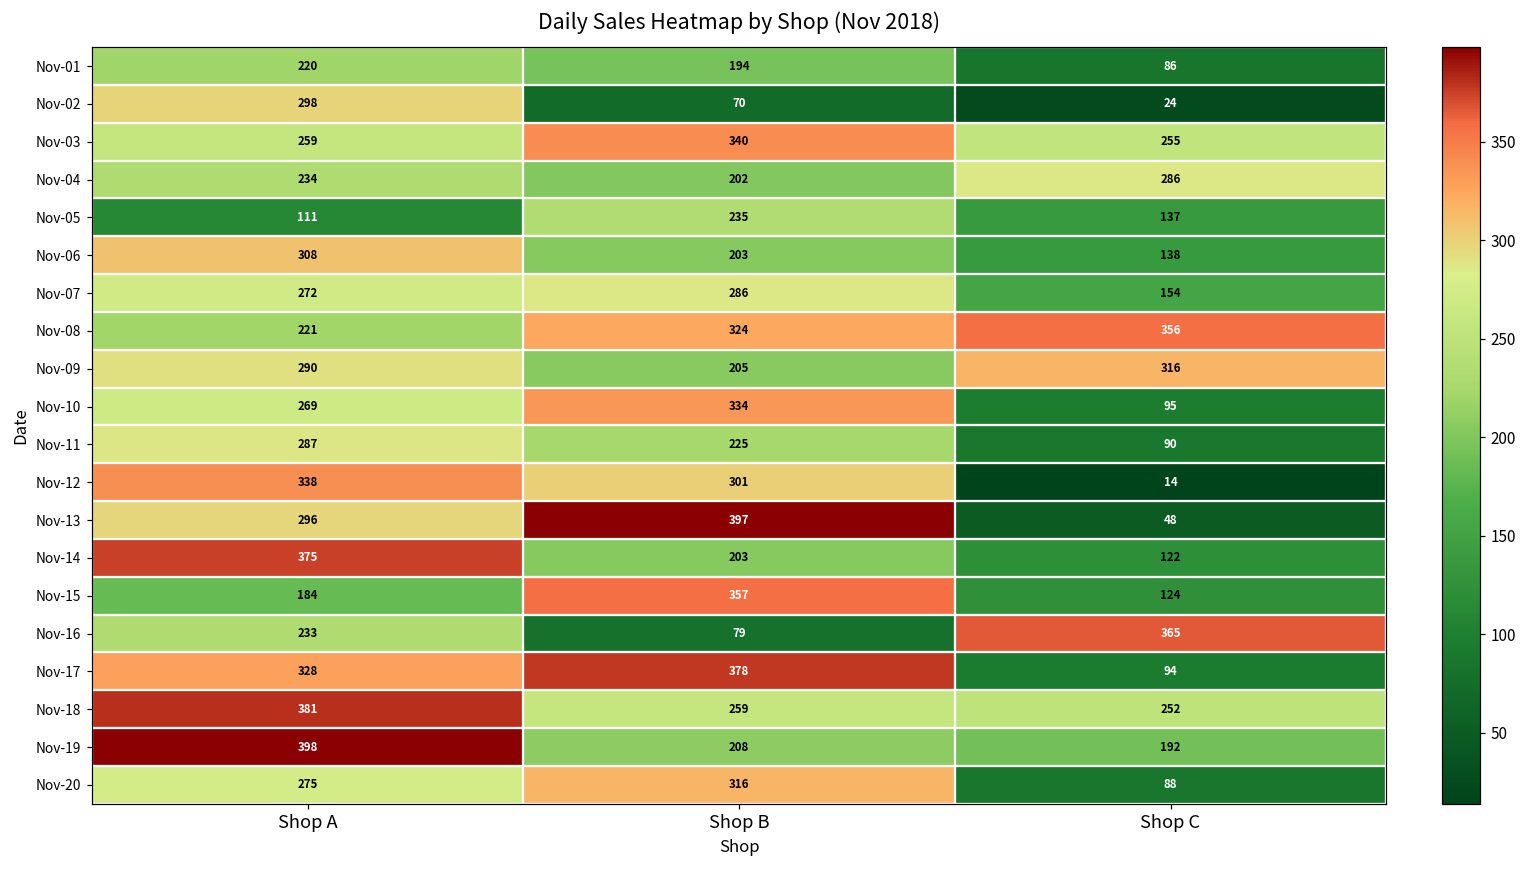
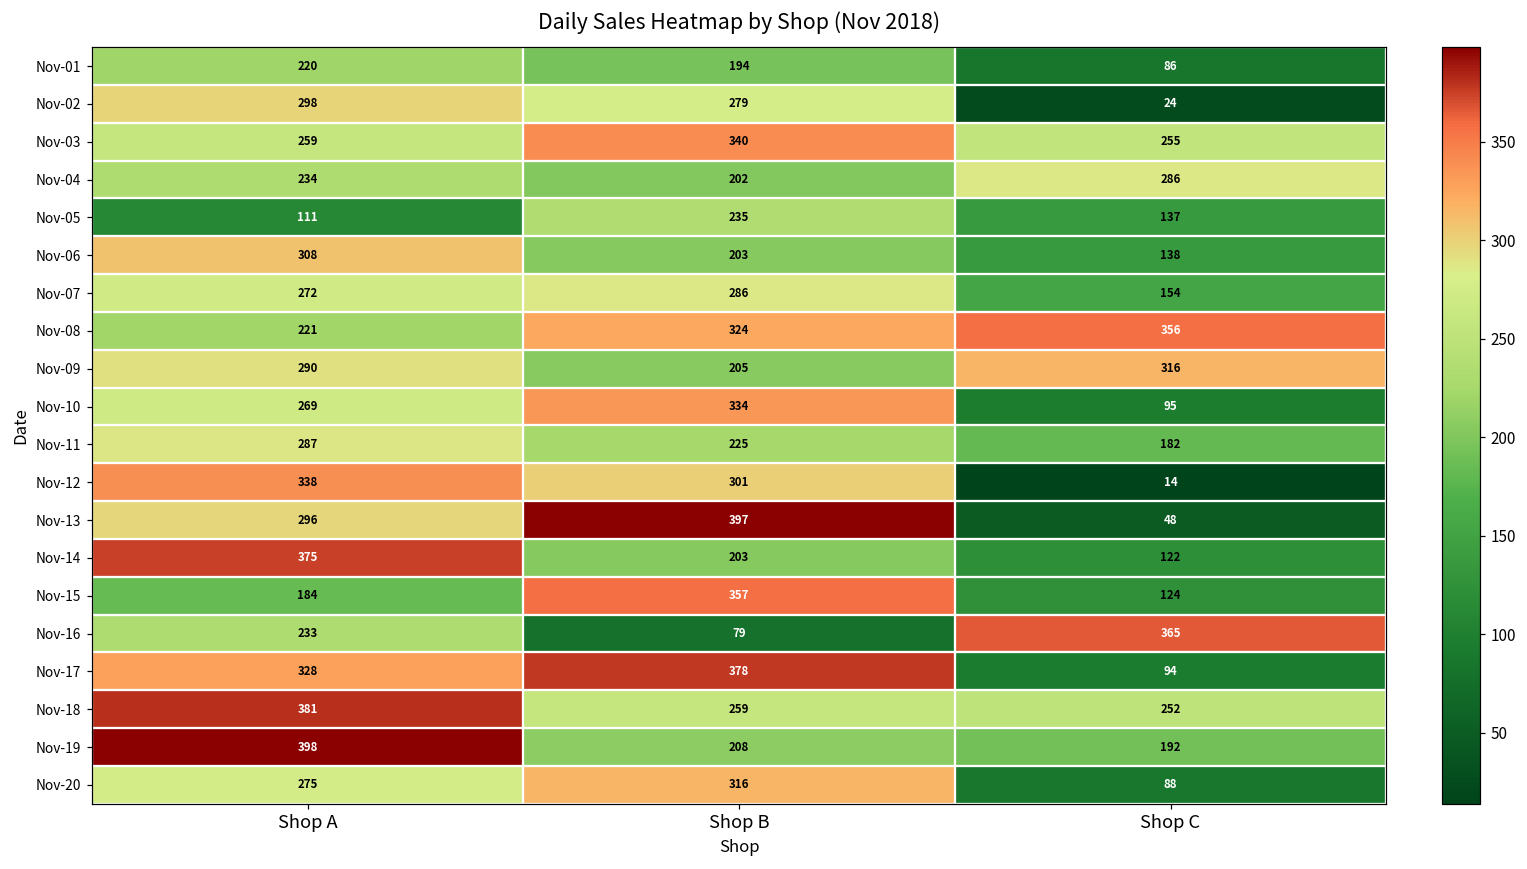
Nov-02, Shop B: 70 -> 279
Nov-11, Shop C: 90 -> 182
